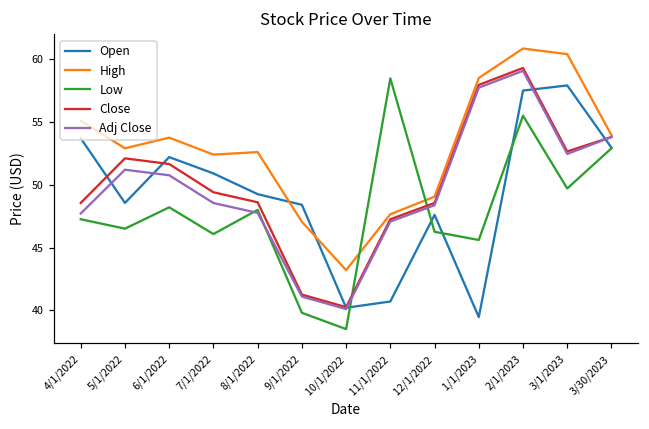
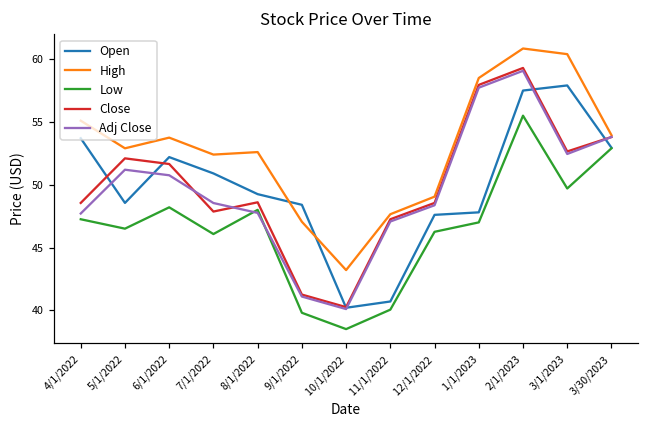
Close, 7/1/2022: 49.4 -> 47.9
Low, 11/1/2022: 58.5 -> 40.0
Open, 1/1/2023: 39.5 -> 47.8
Low, 1/1/2023: 45.6 -> 47.0
